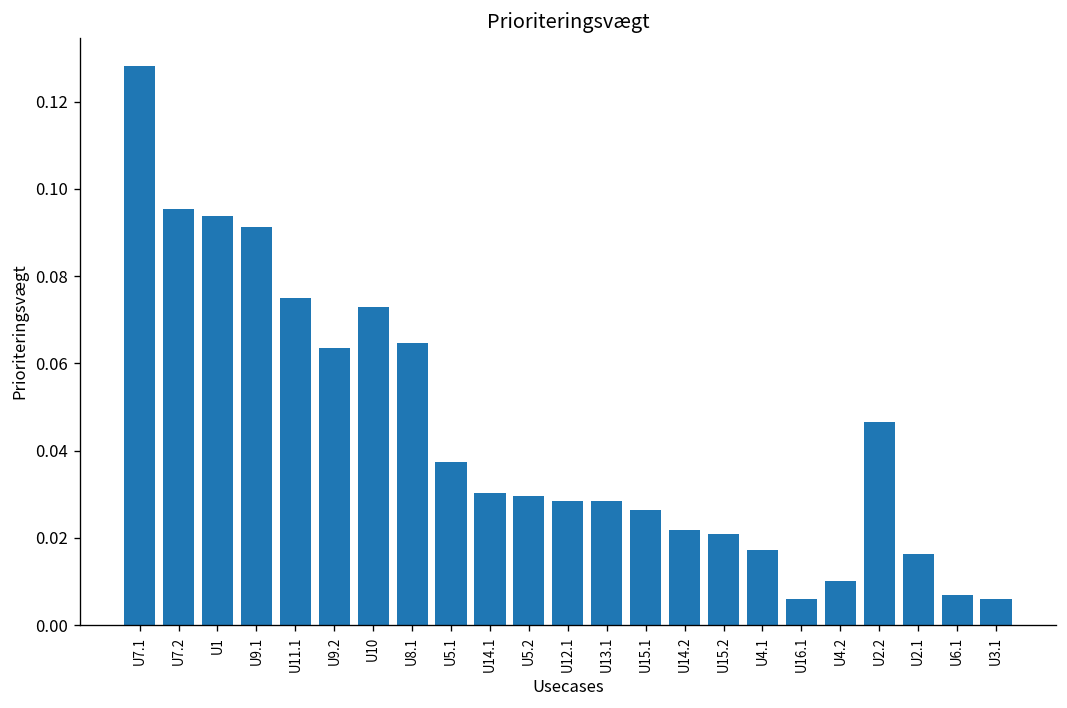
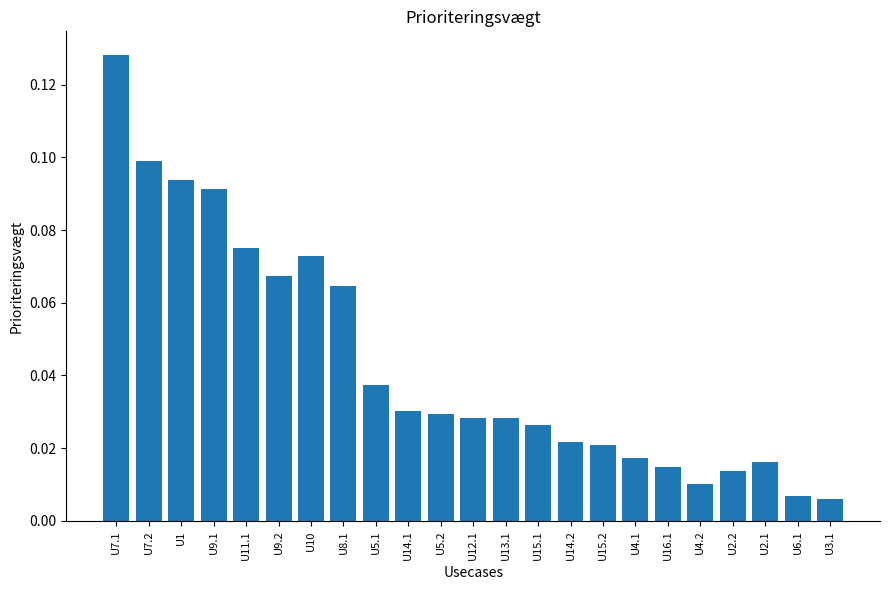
U7.2: 0.095 -> 0.099
U9.2: 0.064 -> 0.067
U16.1: 0.006 -> 0.015
U2.2: 0.047 -> 0.014
